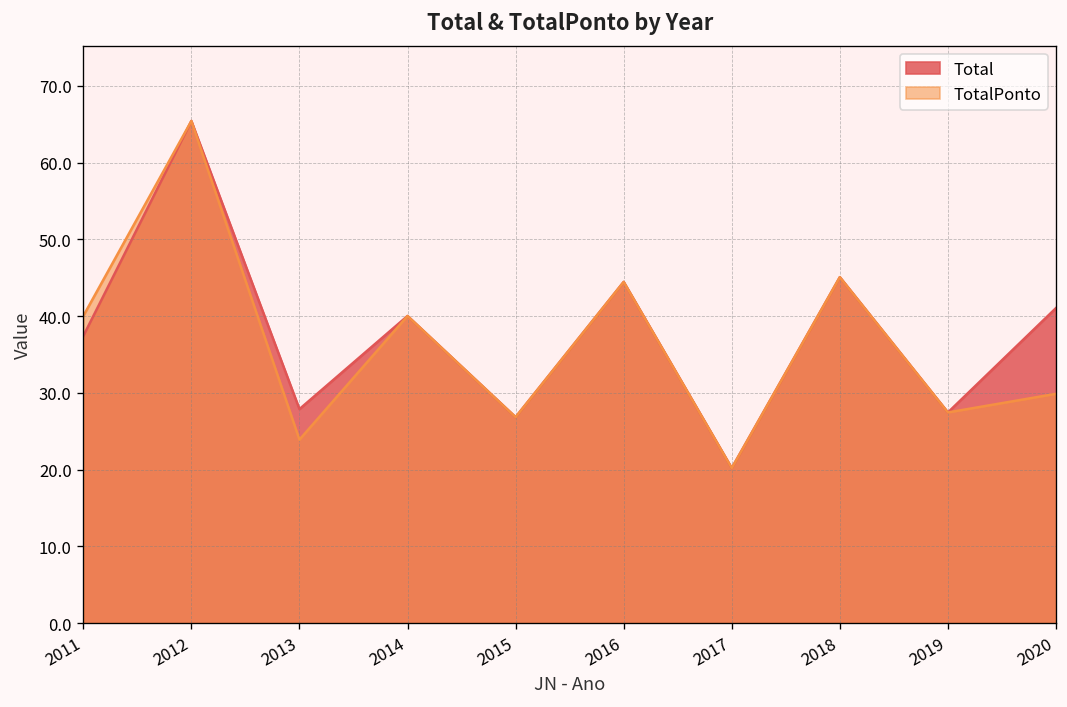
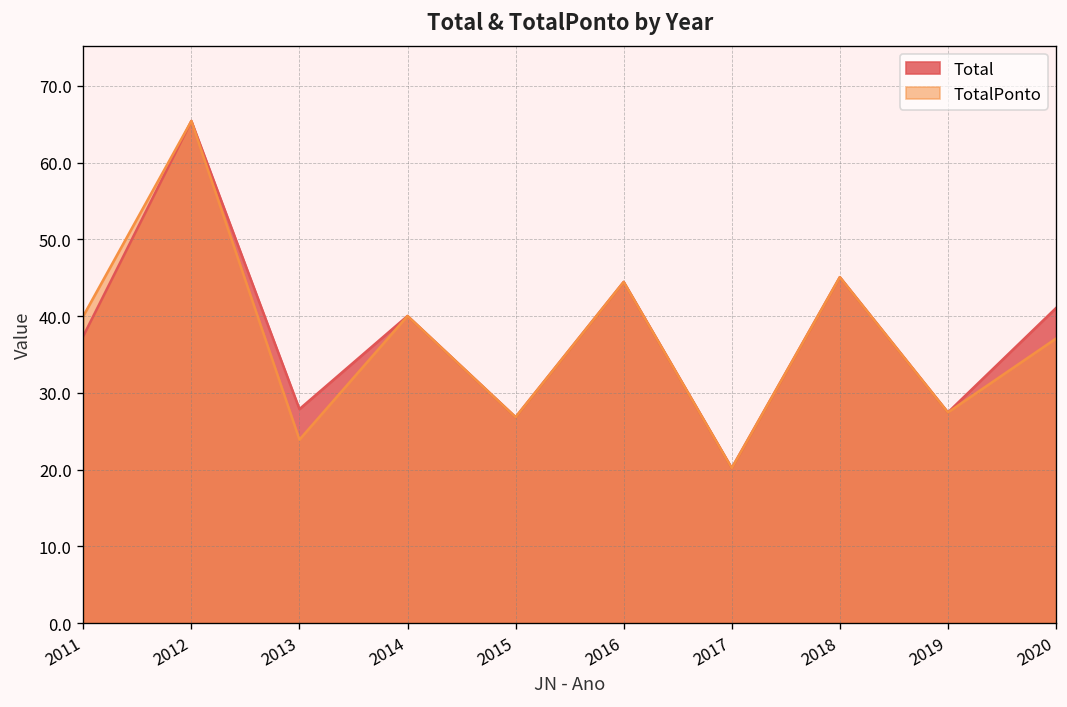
TotalPonto, 2020: 30 -> 37
